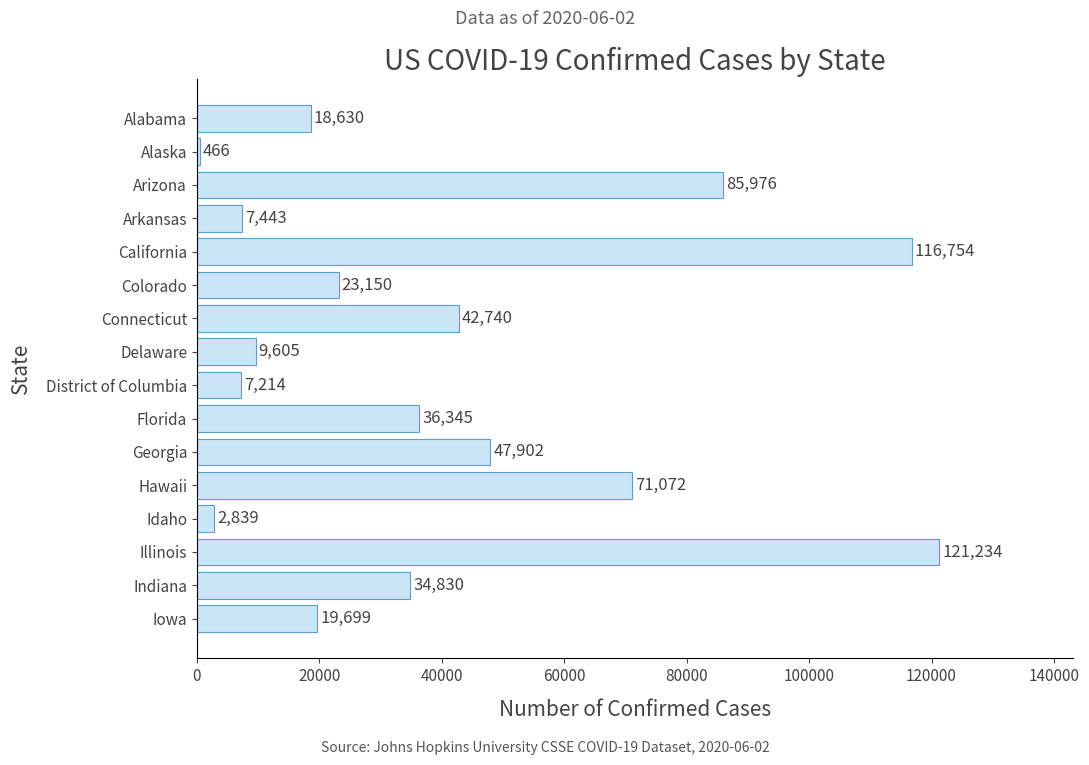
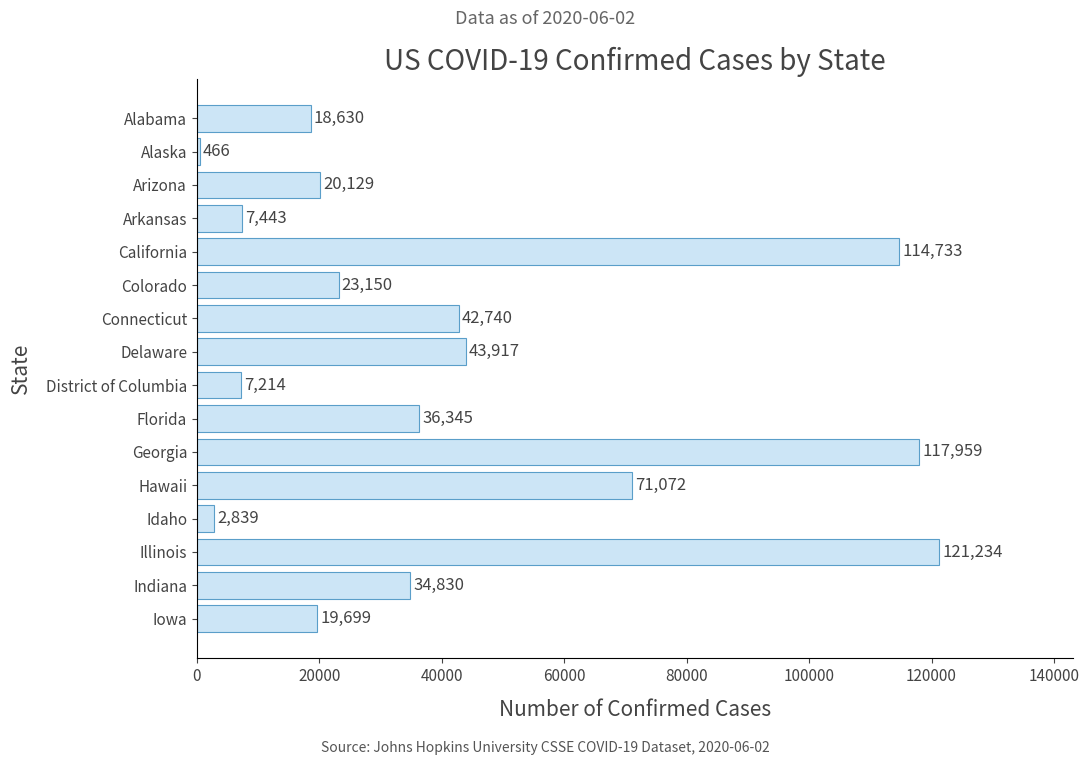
Arizona: 85,976 -> 20,129
California: 116,754 -> 114,733
Delaware: 9,605 -> 43,917
Georgia: 47,902 -> 117,959
